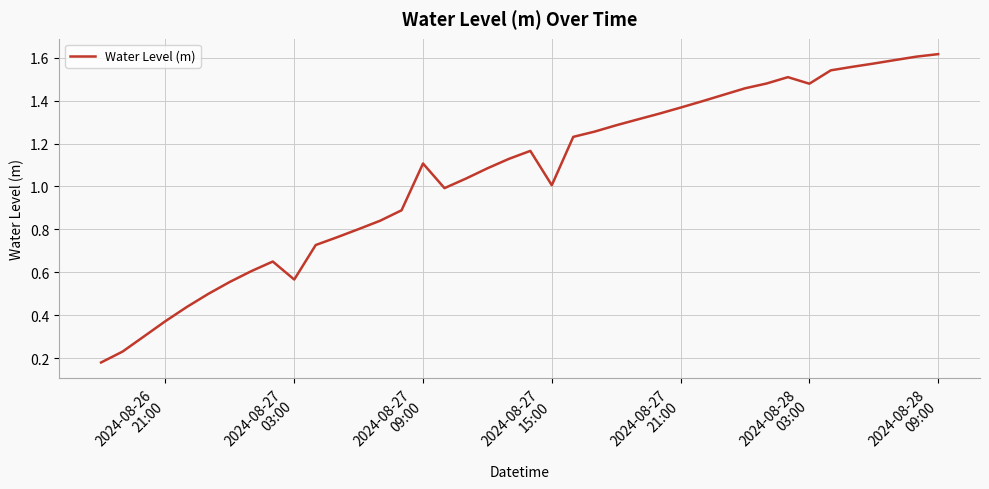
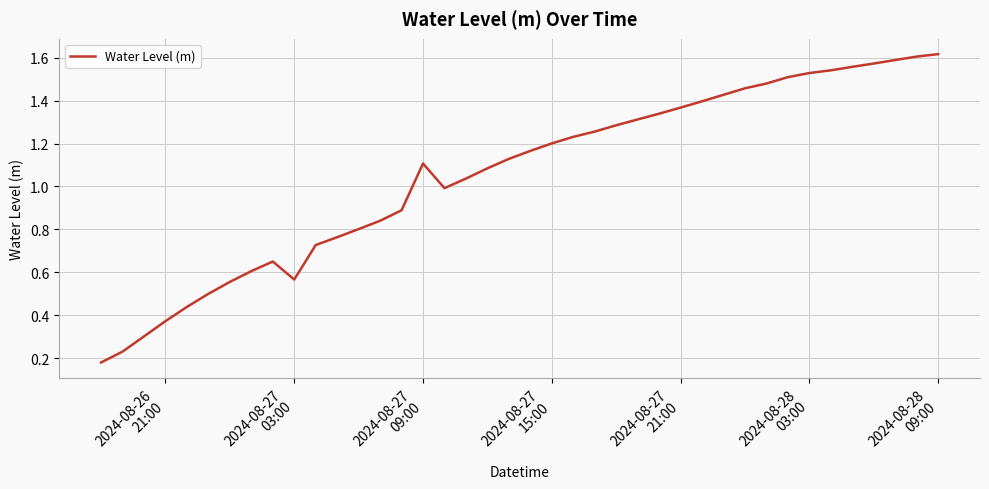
2024-08-27 15:00: 1.01 -> 1.20
2024-08-28 03:00: 1.48 -> 1.53
